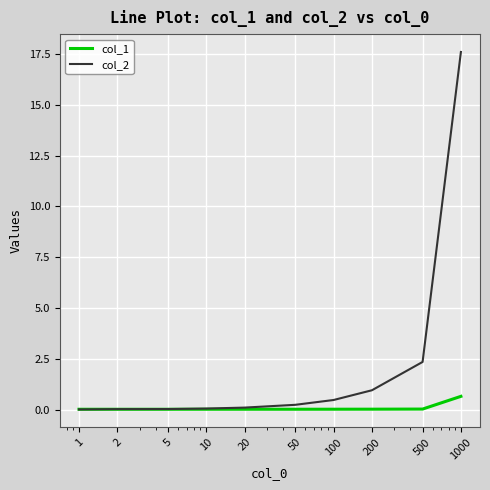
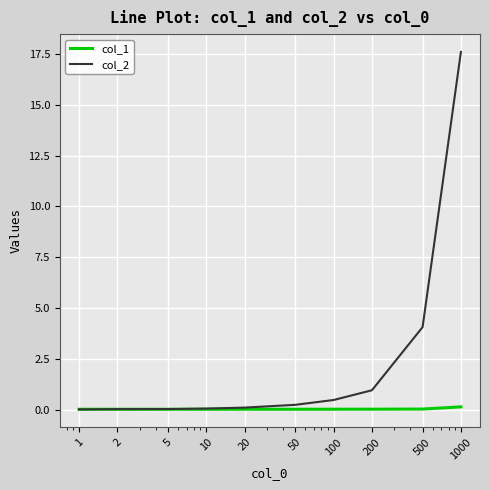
col_2, 500: 2.3 -> 4.1
col_1, 1000: 0.7 -> 0.1
